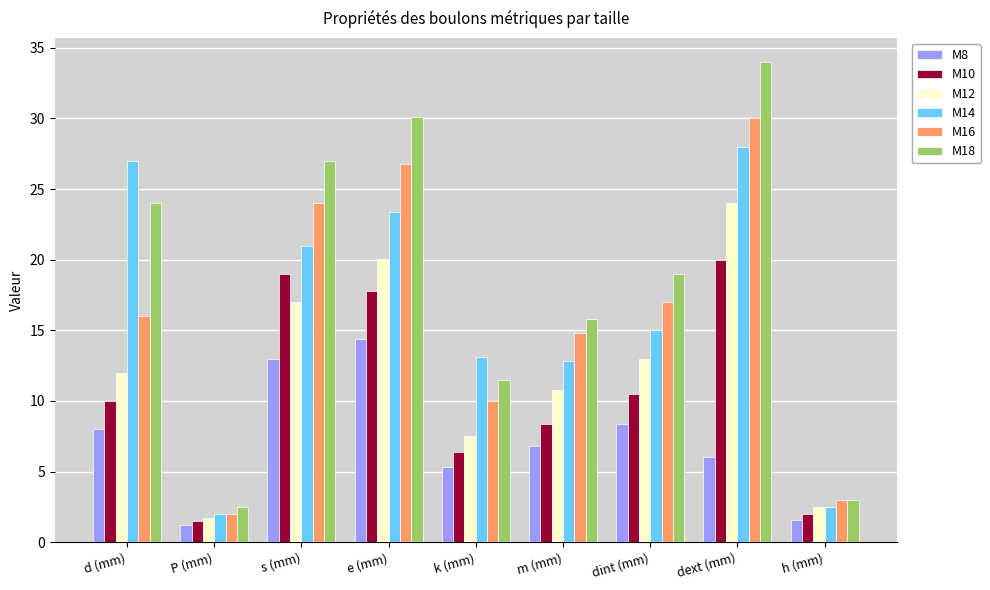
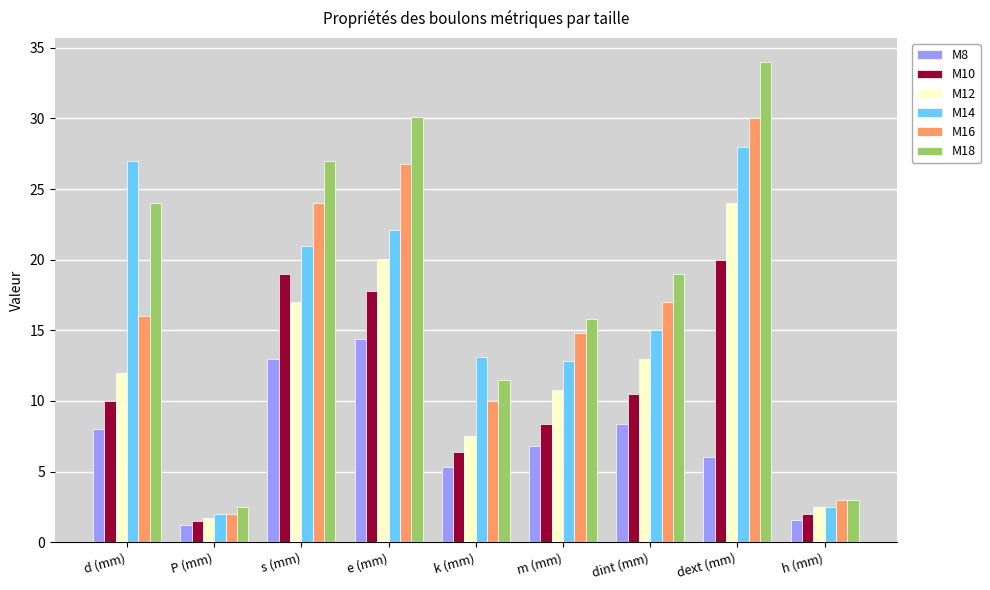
M14, e (mm): 23.4 -> 22.1
